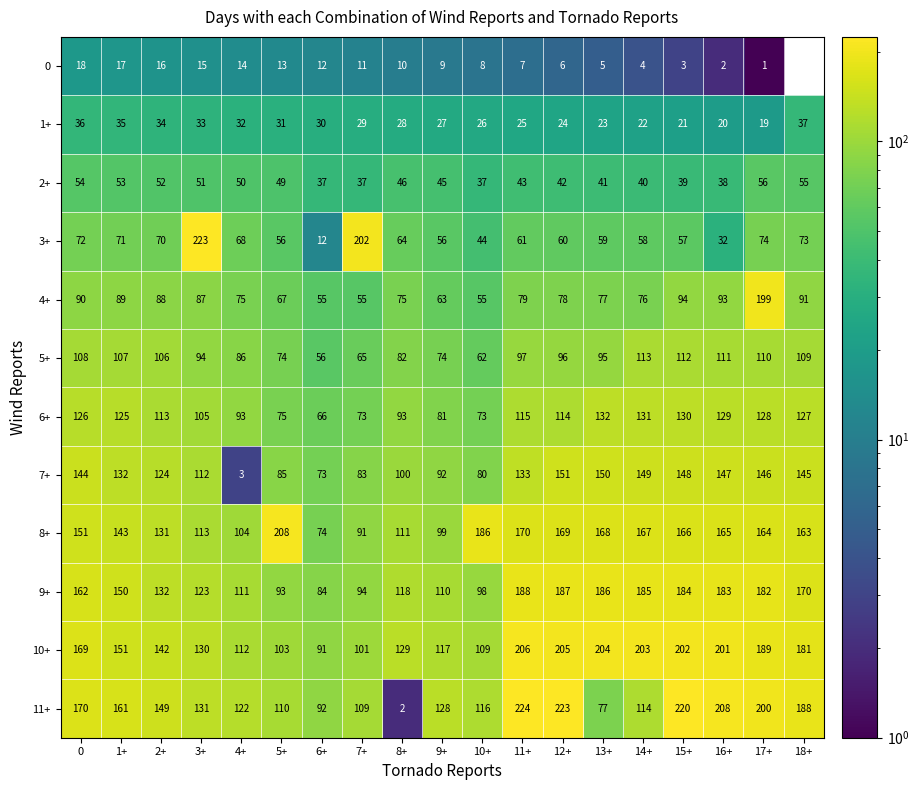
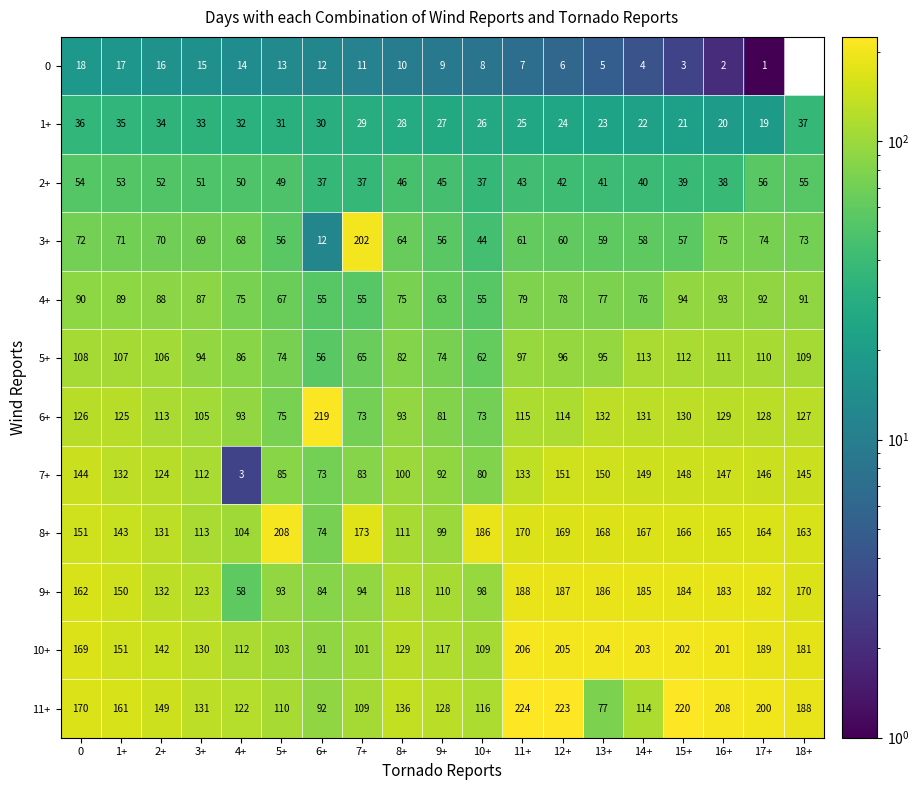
3+, 3+: 223 -> 69
3+, 16+: 32 -> 75
4+, 17+: 199 -> 92
6+, 6+: 66 -> 219
8+, 7+: 91 -> 173
9+, 4+: 111 -> 58
11+, 8+: 2 -> 136
